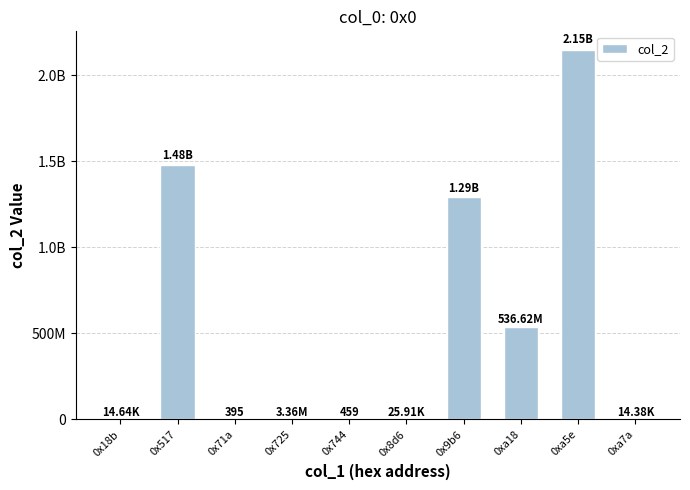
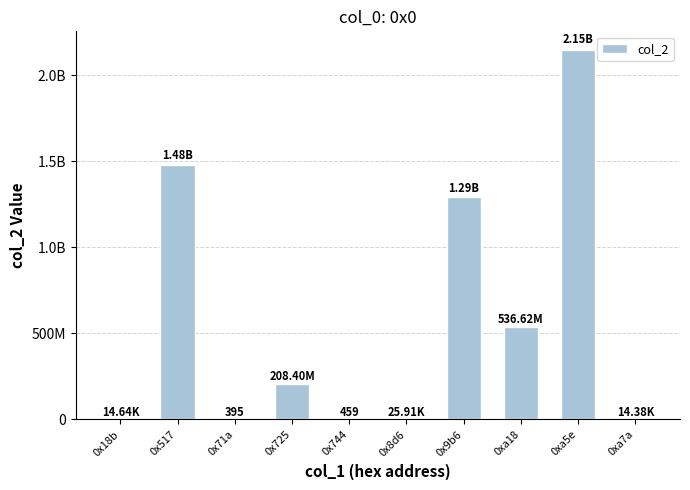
0x725: 3.36M -> 208.40M
